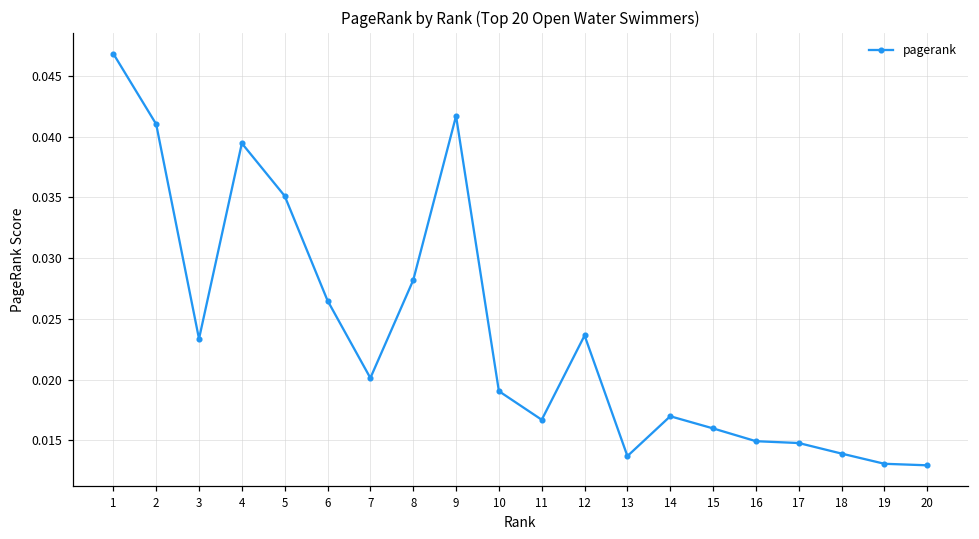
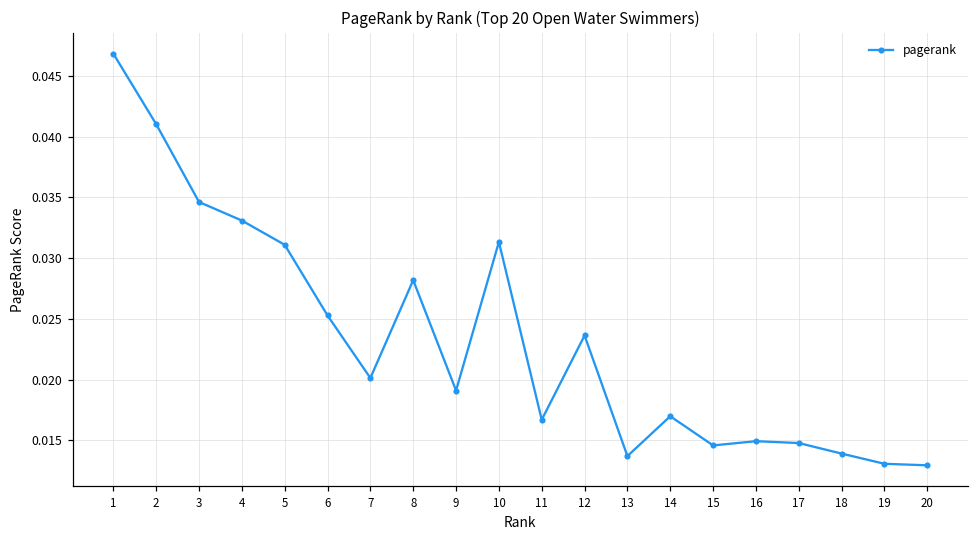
3: 0.0234 -> 0.0346
4: 0.0394 -> 0.0331
5: 0.0351 -> 0.0311
6: 0.0265 -> 0.0253
9: 0.0417 -> 0.0191
10: 0.0191 -> 0.0313
15: 0.0160 -> 0.0146
